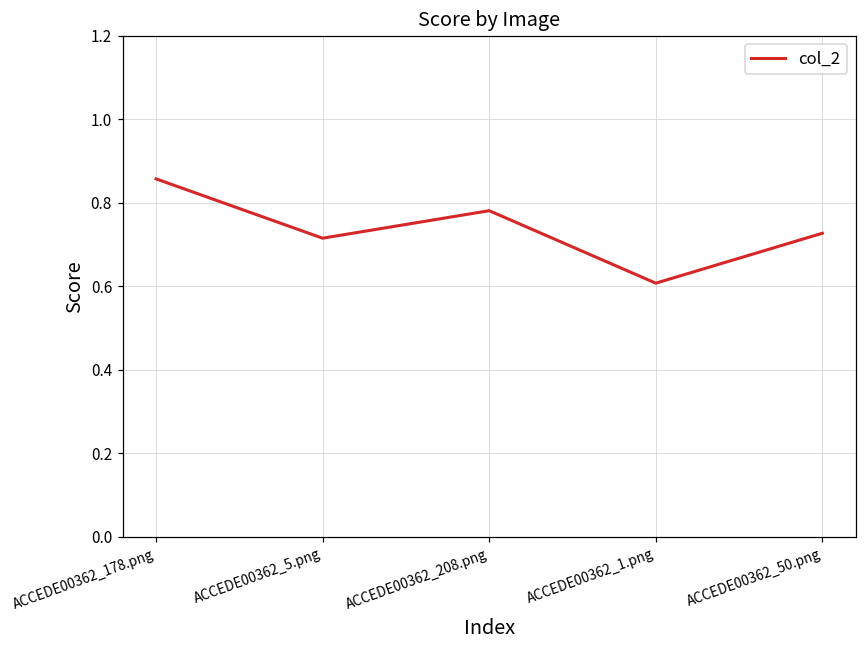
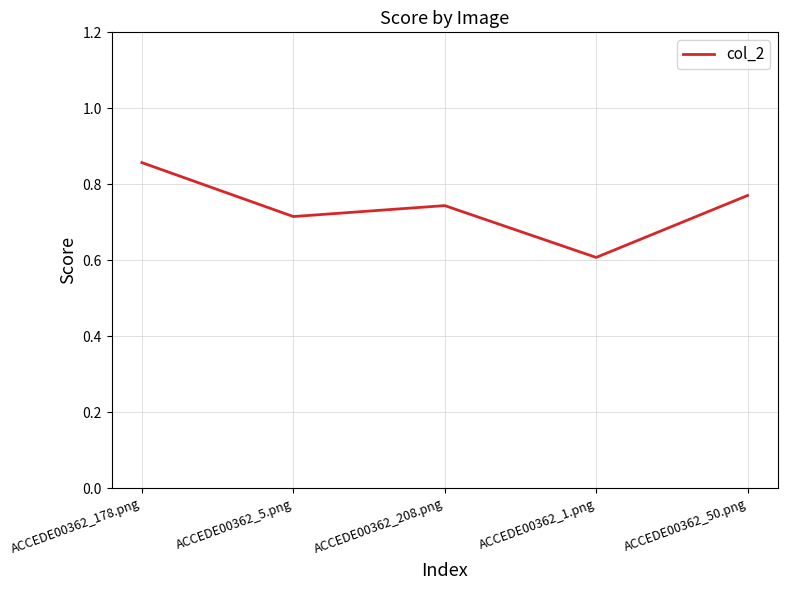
ACCEDE00362_208.png: 0.78 -> 0.74
ACCEDE00362_50.png: 0.73 -> 0.77
